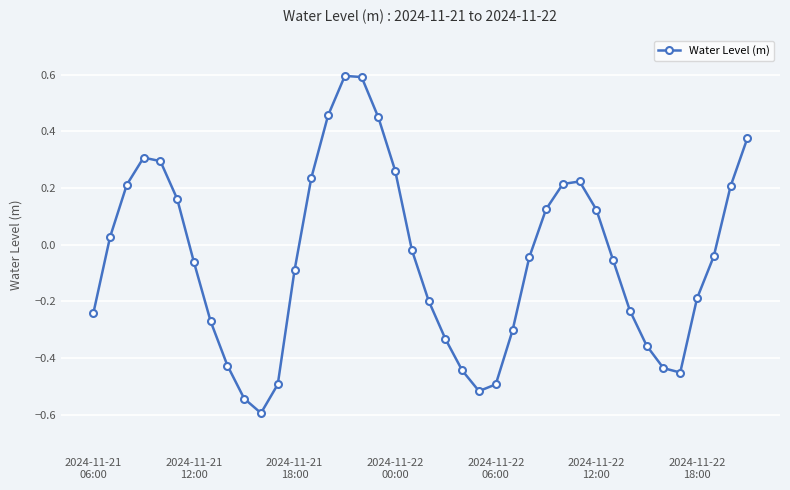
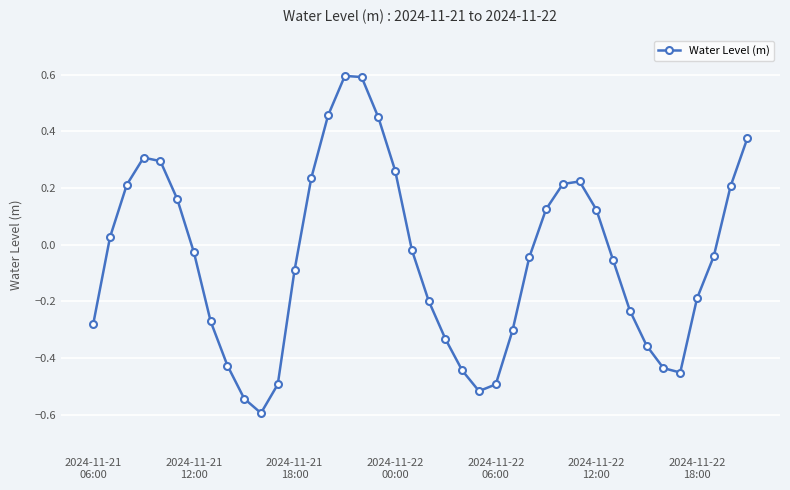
2024-11-21 06:00: -0.24 -> -0.28
2024-11-21 12:00: -0.06 -> -0.03
